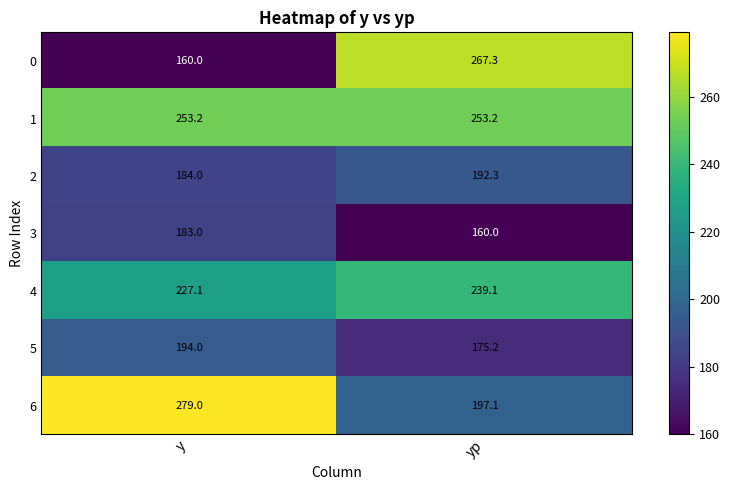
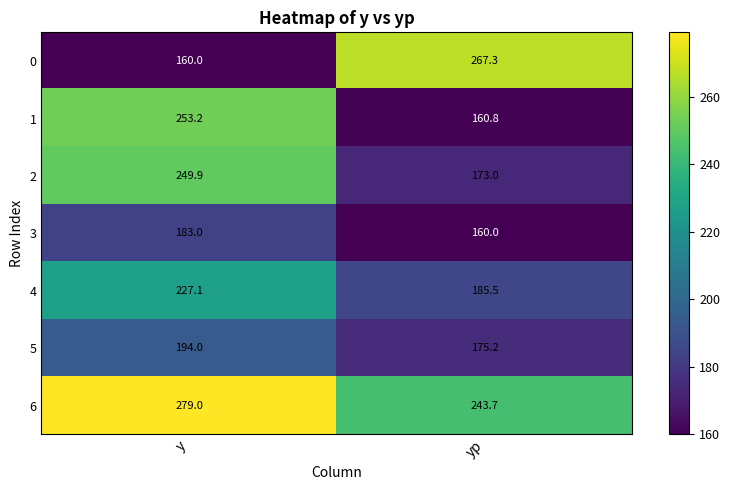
1, yp: 253.2 -> 160.8
2, y: 184.0 -> 249.9
2, yp: 192.3 -> 173.0
4, yp: 239.1 -> 185.5
6, yp: 197.1 -> 243.7
